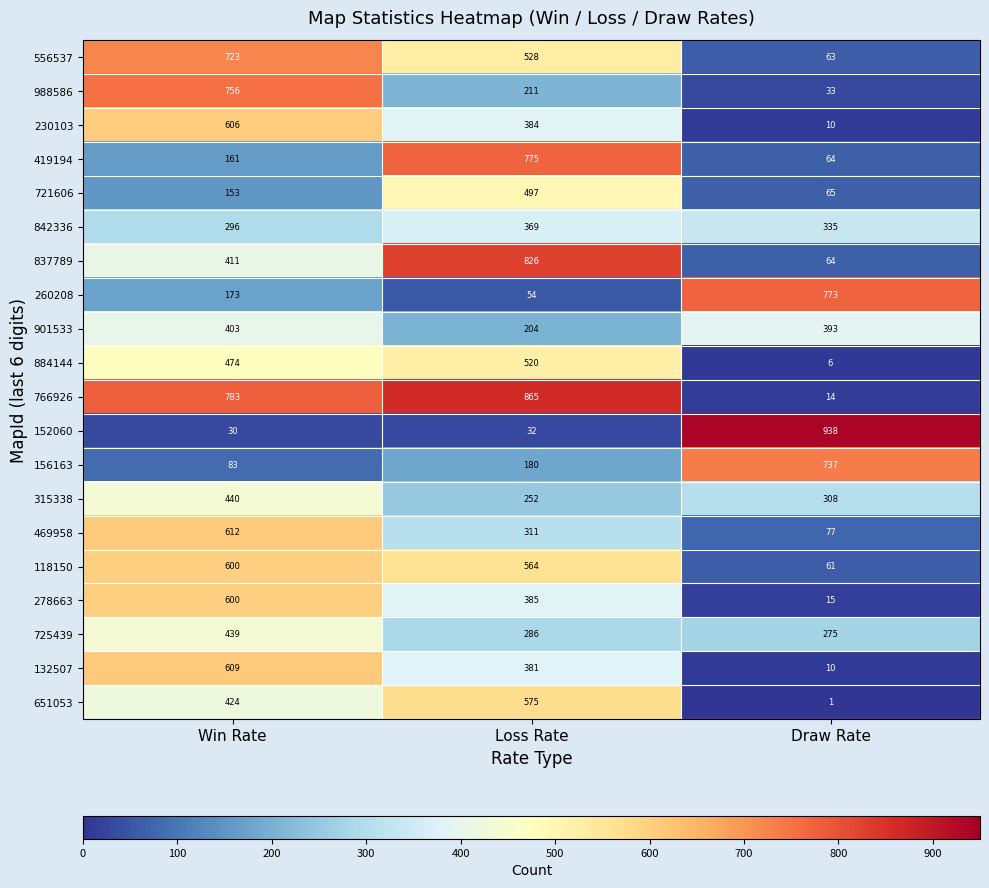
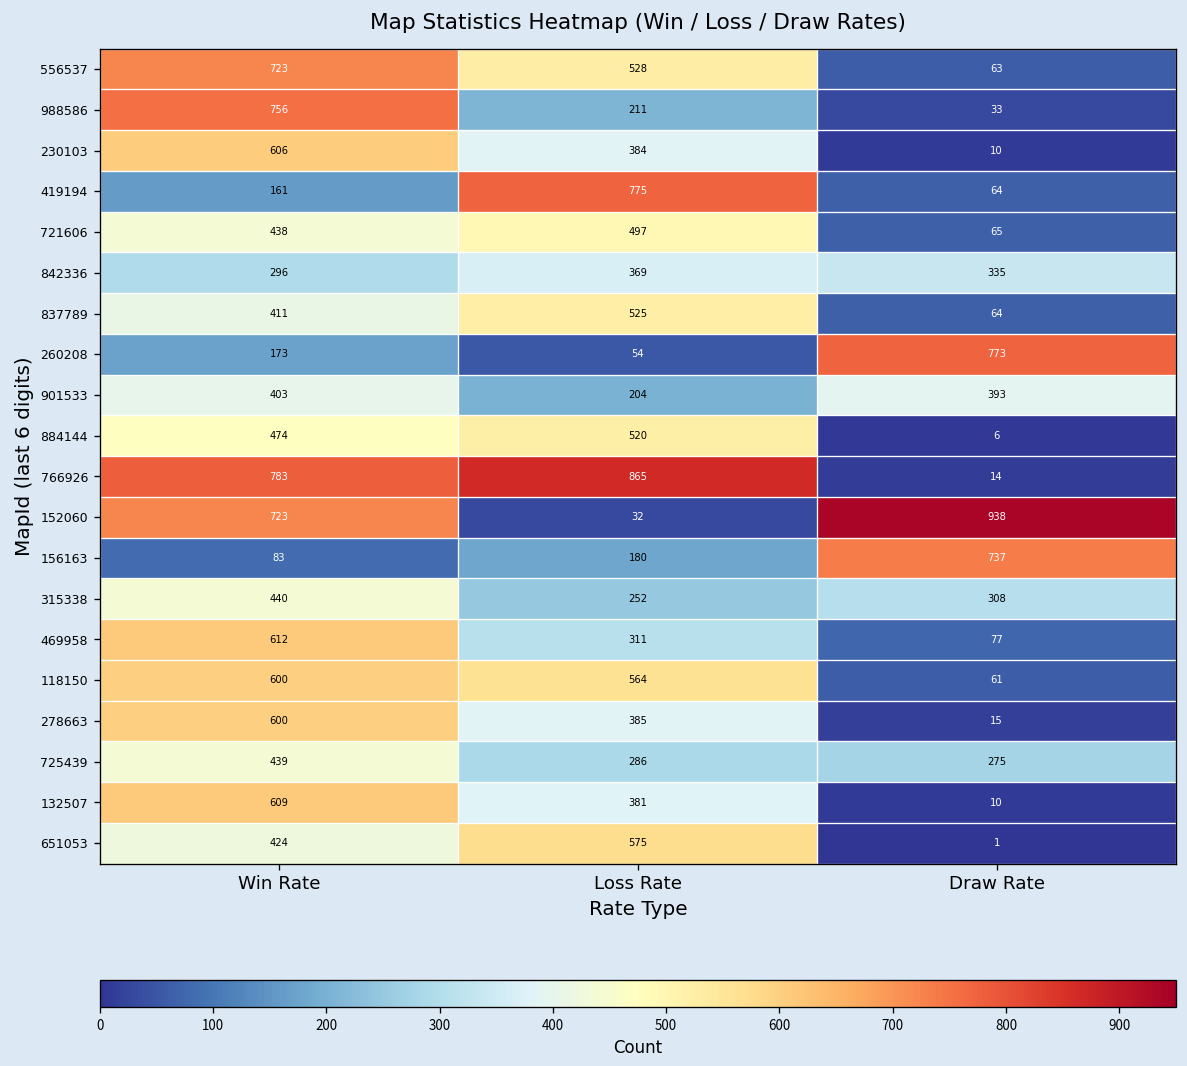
721606, Win Rate: 153 -> 438
837789, Loss Rate: 826 -> 525
152060, Win Rate: 30 -> 723
